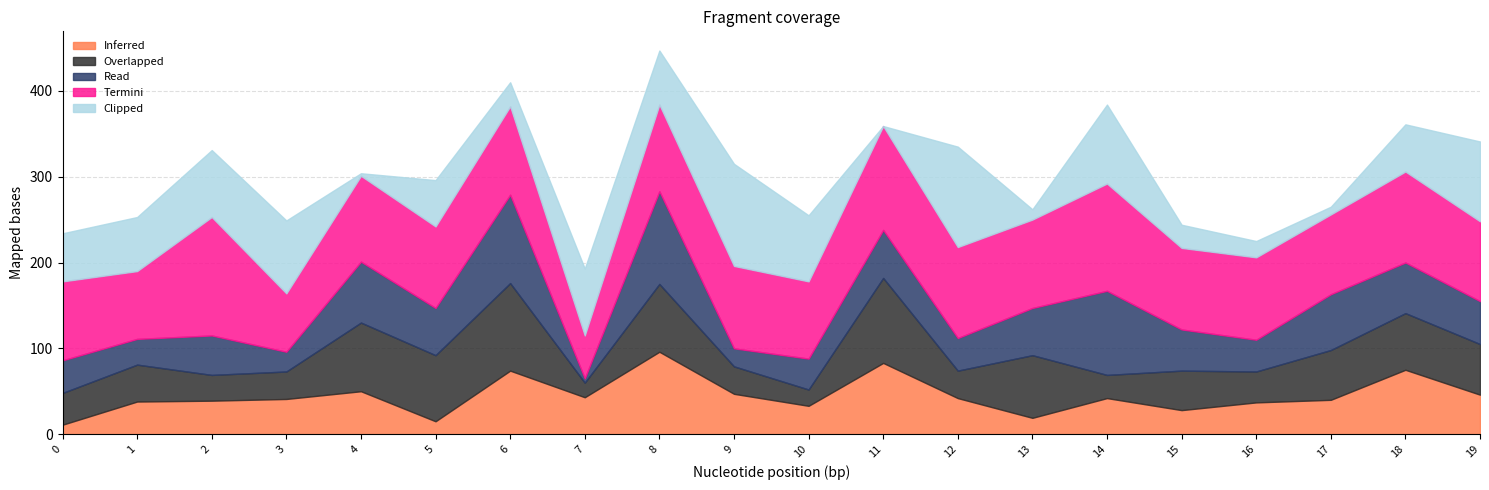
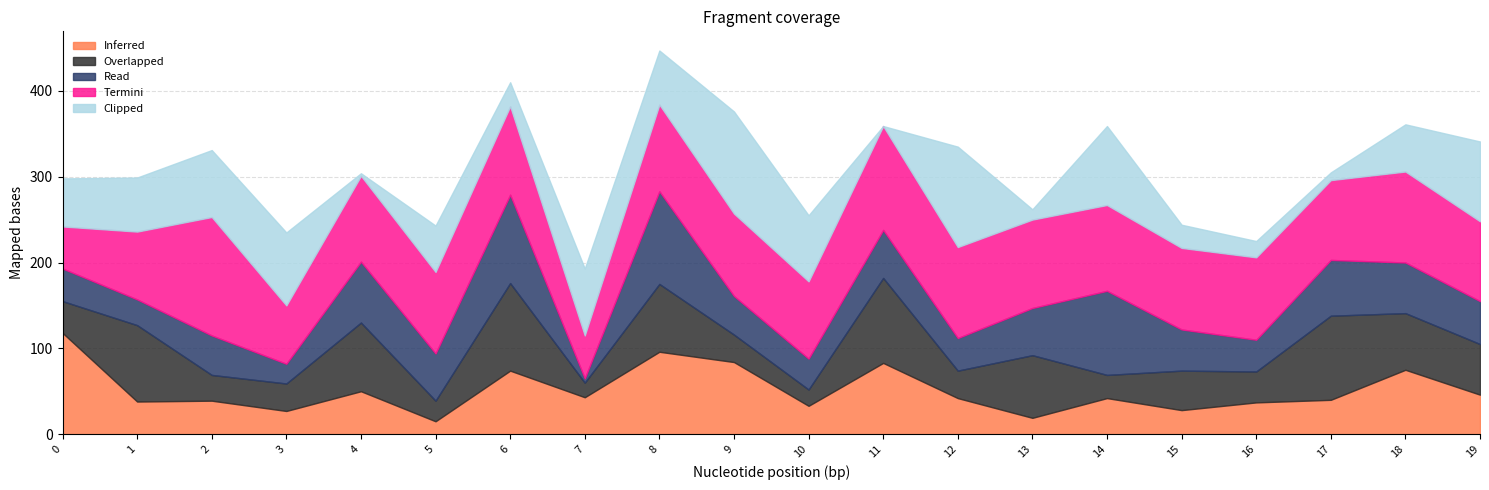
Inferred, 0: 10 -> 120
Termini, 0: 90 -> 50
Overlapped, 1: 40 -> 90
Inferred, 3: 40 -> 30
Overlapped, 5: 80 -> 20
Inferred, 9: 50 -> 80
Read, 9: 20 -> 50
Termini, 14: 130 -> 100
Overlapped, 17: 60 -> 100
